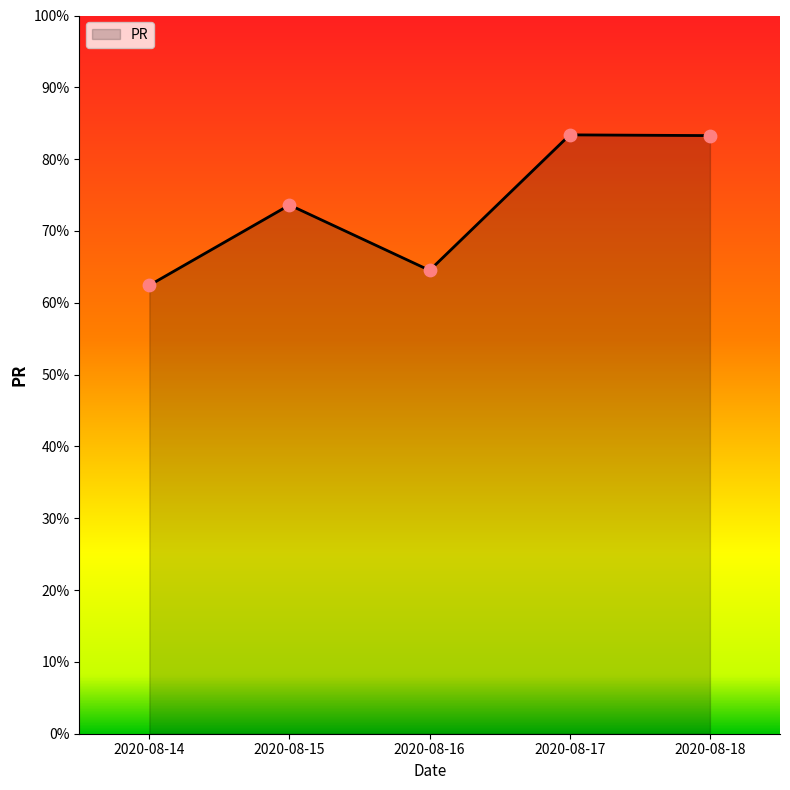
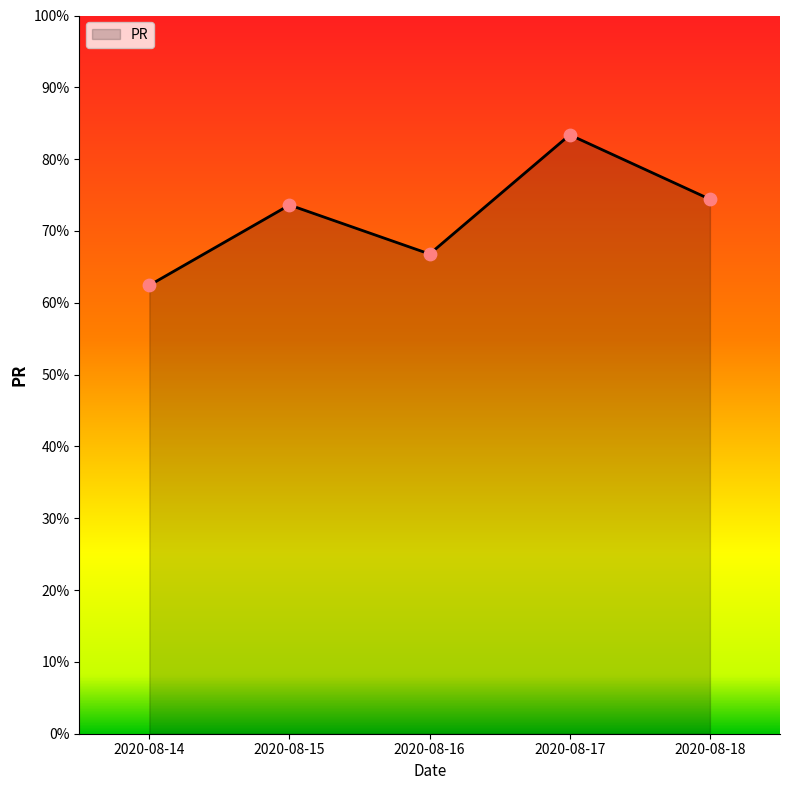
2020-08-16: 65% -> 67%
2020-08-18: 83% -> 74%
